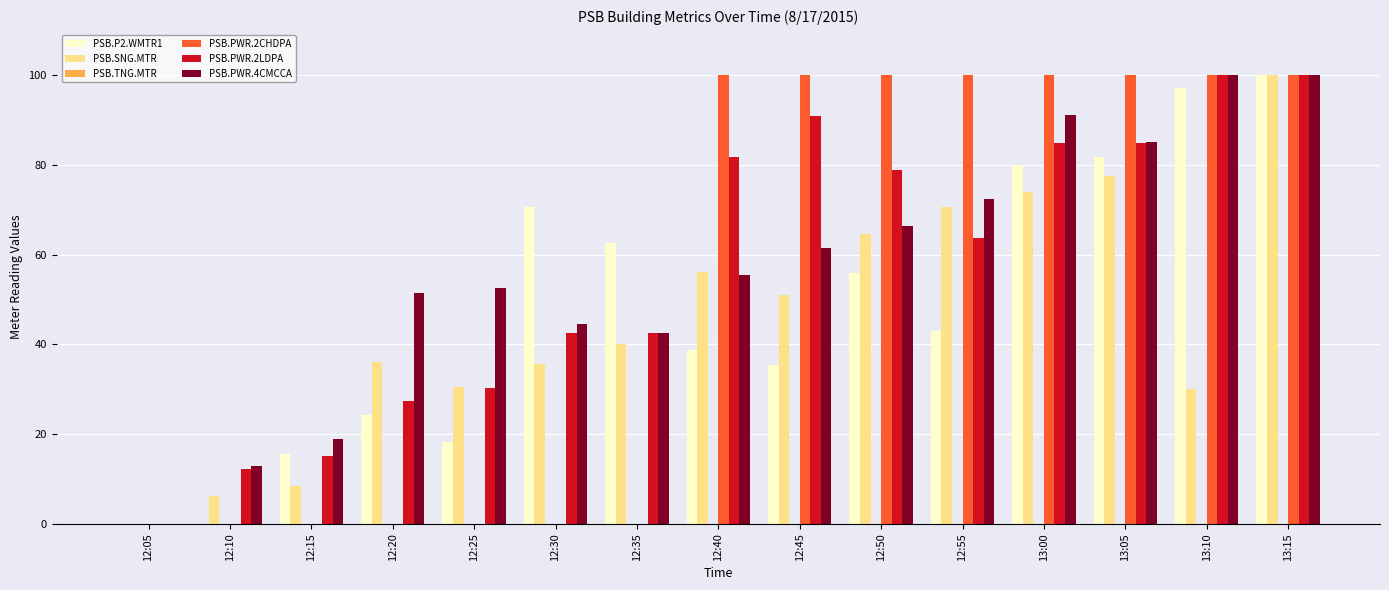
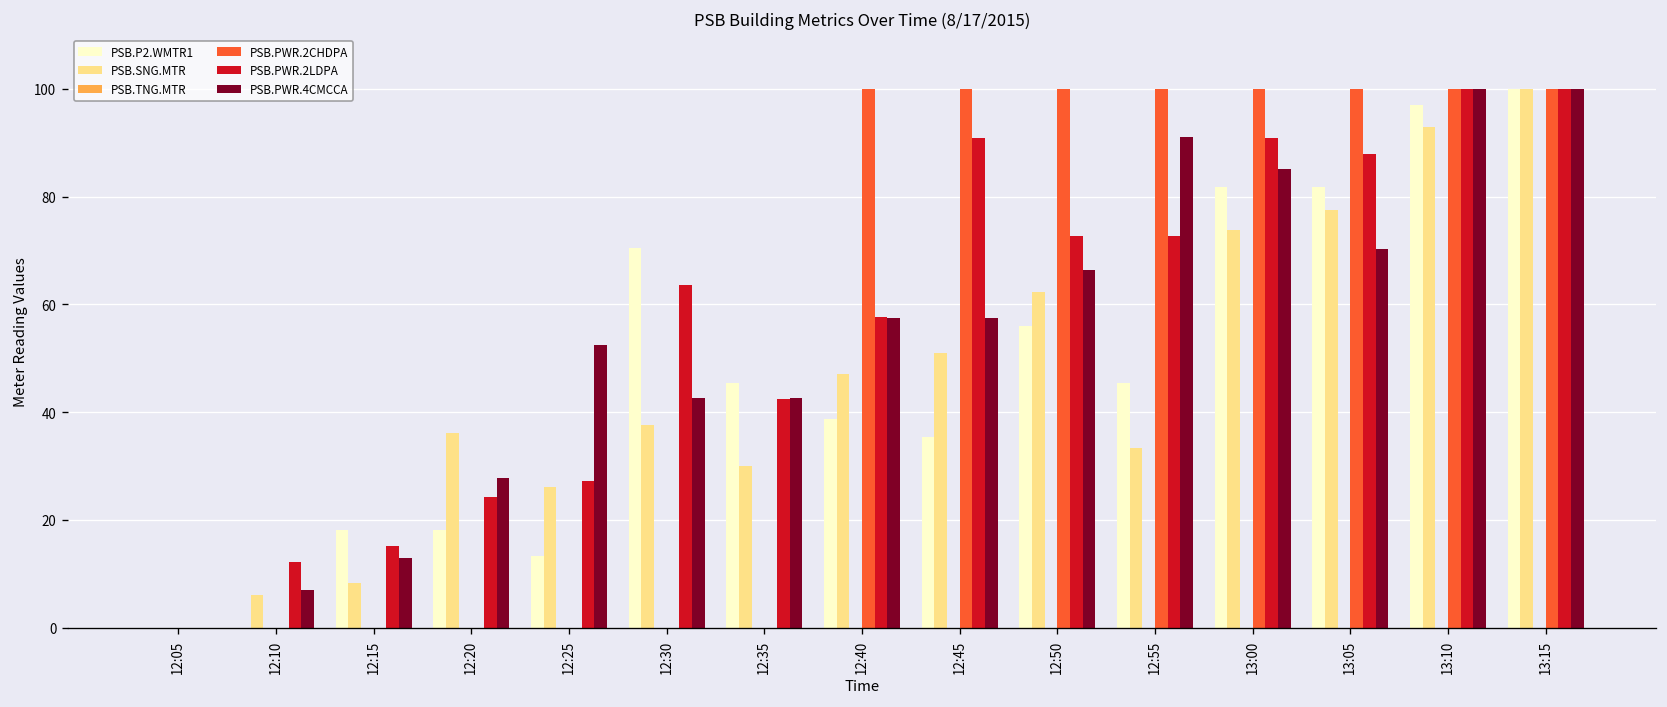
PSB.PWR.4CMCCA, 12:10: 13 -> 7
PSB.P2.WMTR1, 12:15: 16 -> 18
PSB.PWR.4CMCCA, 12:15: 19 -> 13
PSB.P2.WMTR1, 12:20: 24 -> 18
PSB.PWR.2LDPA, 12:20: 27 -> 24
PSB.PWR.4CMCCA, 12:20: 51 -> 28
PSB.P2.WMTR1, 12:25: 18 -> 13
PSB.SNG.MTR, 12:25: 31 -> 26
PSB.PWR.2LDPA, 12:25: 30 -> 27
PSB.SNG.MTR, 12:30: 36 -> 38
PSB.PWR.2LDPA, 12:30: 42 -> 64
PSB.PWR.4CMCCA, 12:30: 45 -> 43
PSB.P2.WMTR1, 12:35: 63 -> 45
PSB.SNG.MTR, 12:35: 40 -> 30
PSB.SNG.MTR, 12:40: 56 -> 47
PSB.PWR.2LDPA, 12:40: 82 -> 58
PSB.PWR.4CMCCA, 12:40: 55 -> 57
PSB.PWR.4CMCCA, 12:45: 61 -> 57
PSB.SNG.MTR, 12:50: 65 -> 62
PSB.PWR.2LDPA, 12:50: 79 -> 73
PSB.P2.WMTR1, 12:55: 43 -> 45
PSB.SNG.MTR, 12:55: 71 -> 33
PSB.PWR.2LDPA, 12:55: 64 -> 73
PSB.PWR.4CMCCA, 12:55: 72 -> 91
PSB.P2.WMTR1, 13:00: 80 -> 82
PSB.PWR.2LDPA, 13:00: 85 -> 91
PSB.PWR.4CMCCA, 13:00: 91 -> 85
PSB.PWR.2LDPA, 13:05: 85 -> 88
PSB.PWR.4CMCCA, 13:05: 85 -> 70
PSB.SNG.MTR, 13:10: 30 -> 93
